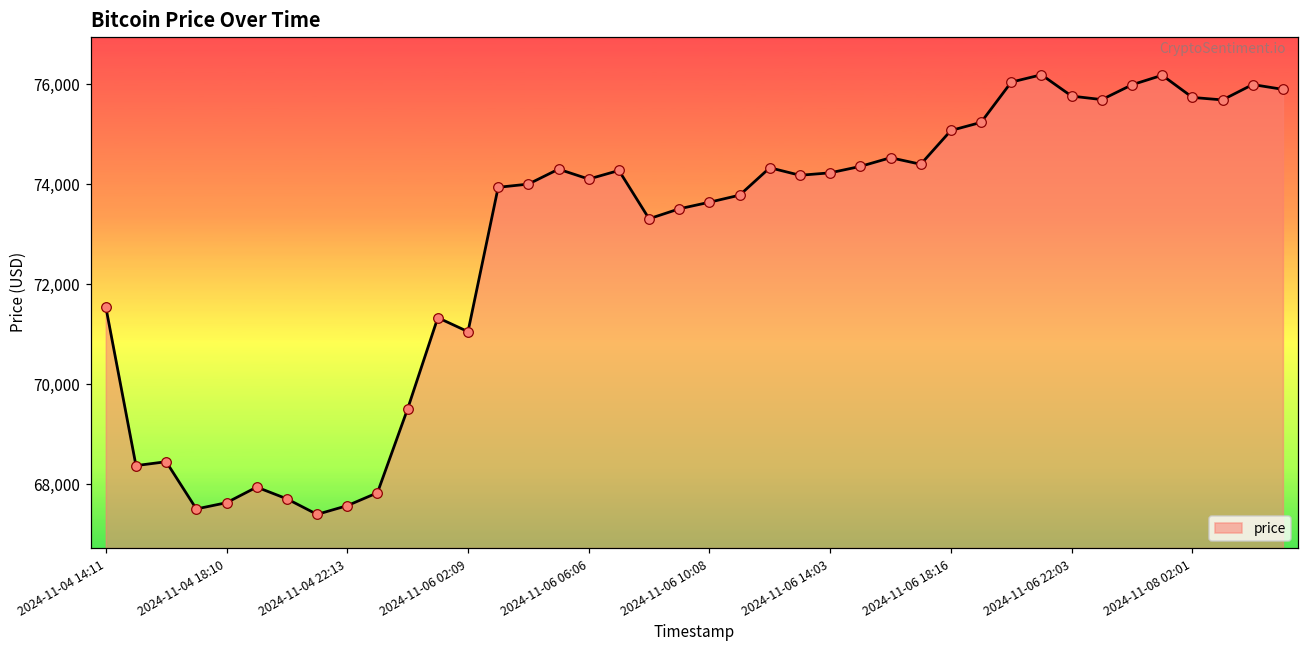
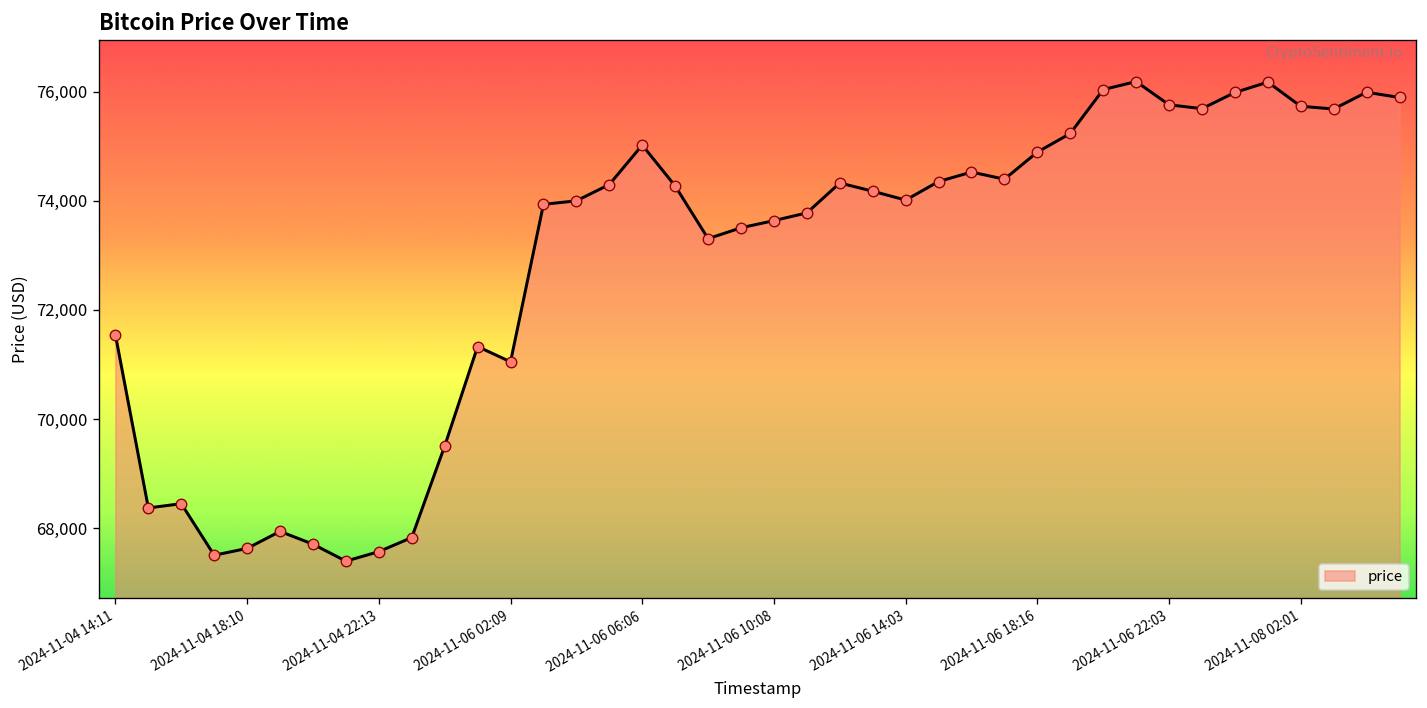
2024-11-06 06:06: 74,100 -> 75,000
2024-11-06 14:03: 74,200 -> 74,000
2024-11-06 18:16: 75,100 -> 74,900
